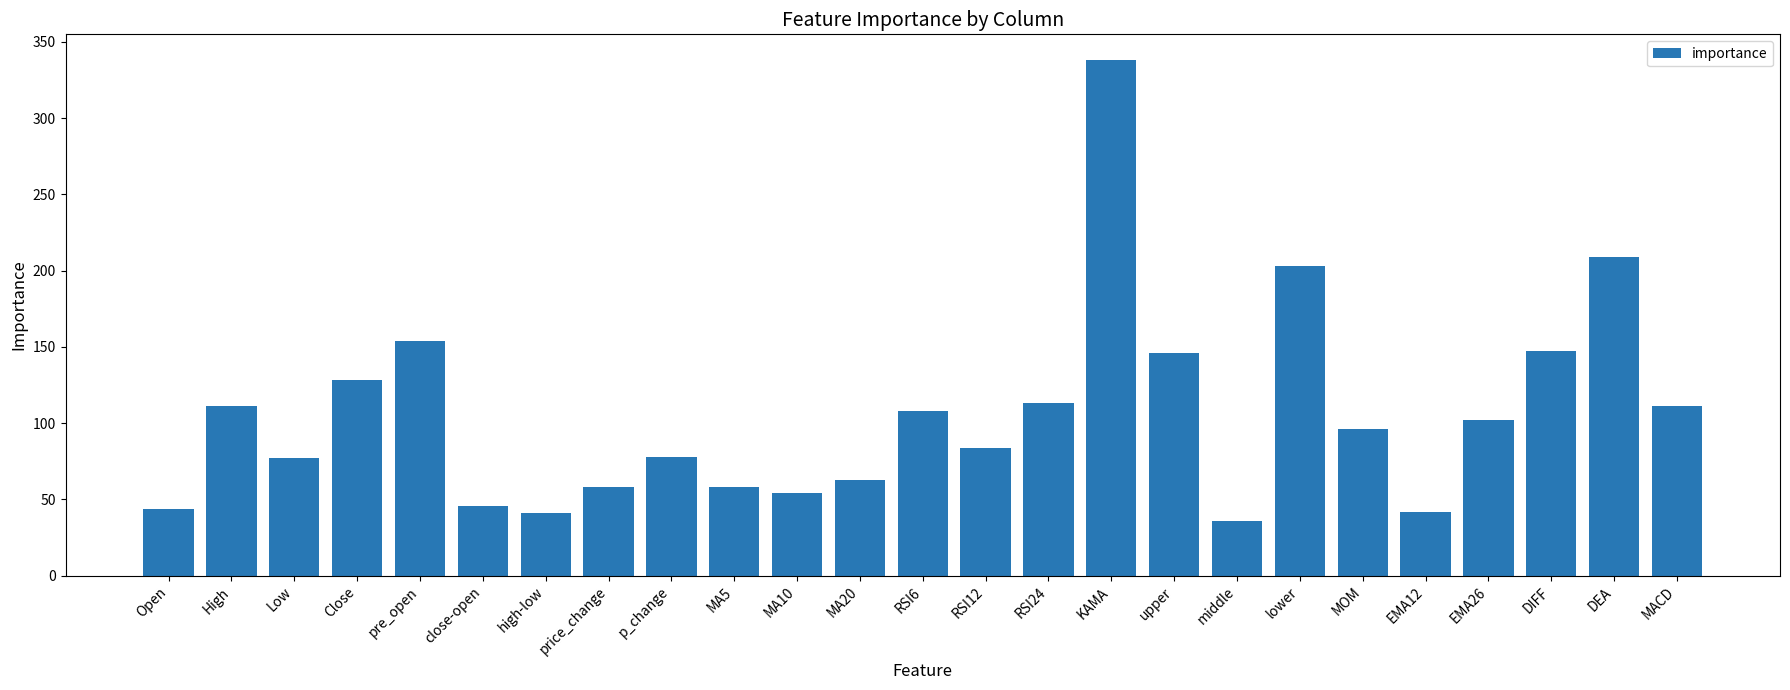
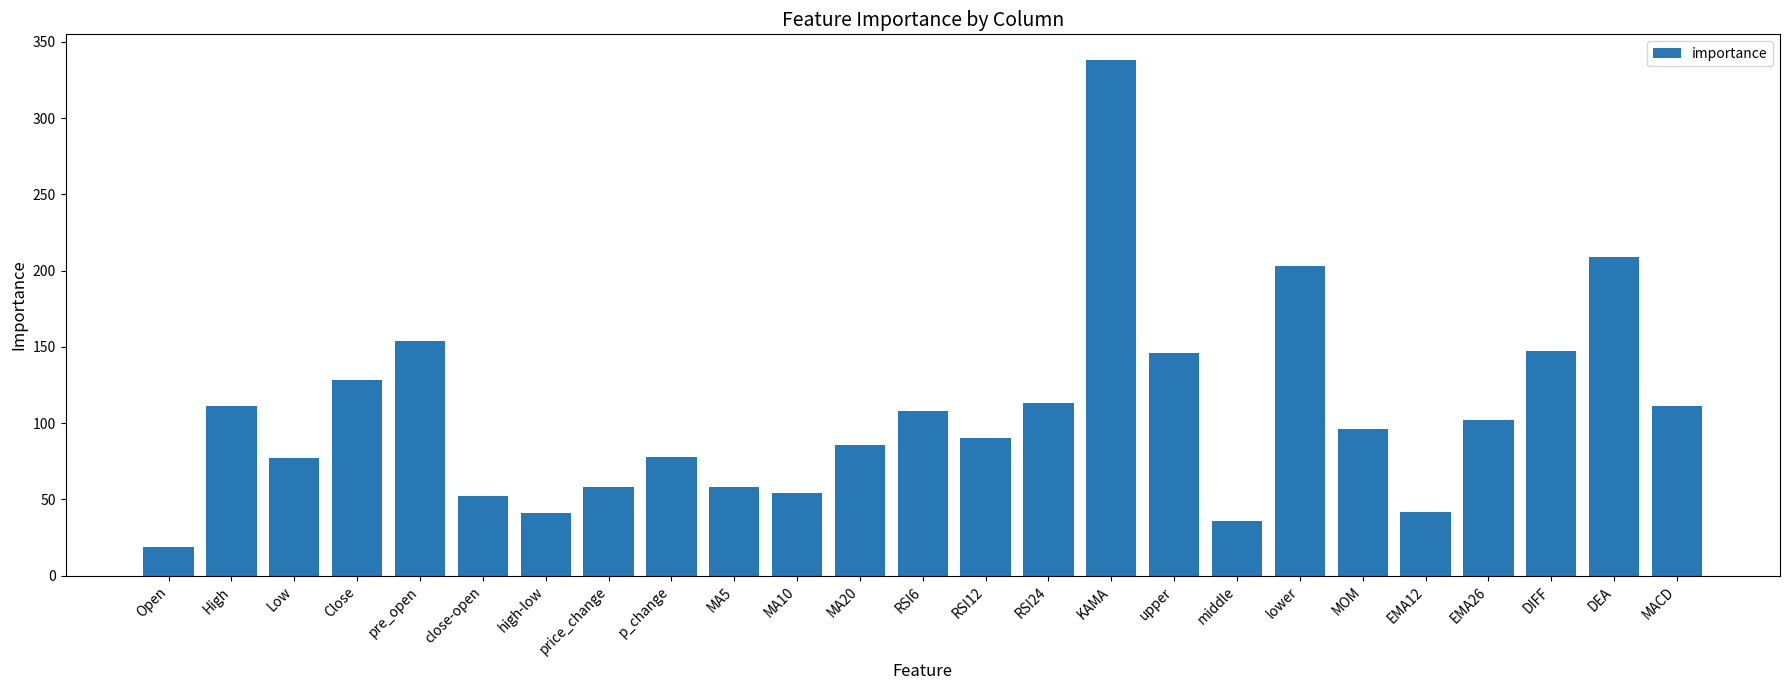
Open: 44 -> 19
close-open: 46 -> 52
MA20: 63 -> 86
RSI12: 84 -> 90
